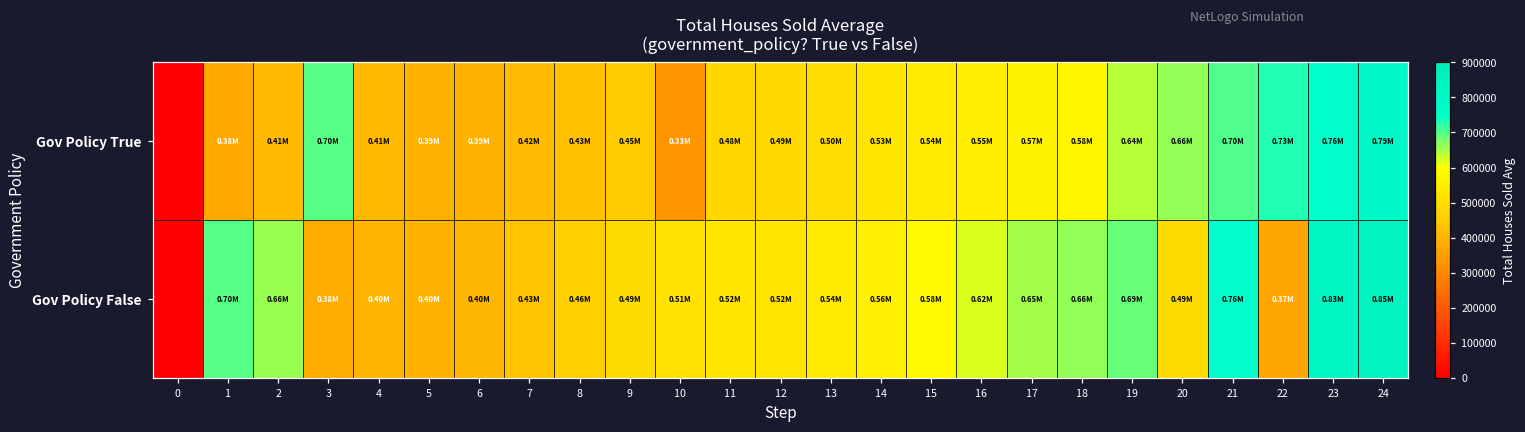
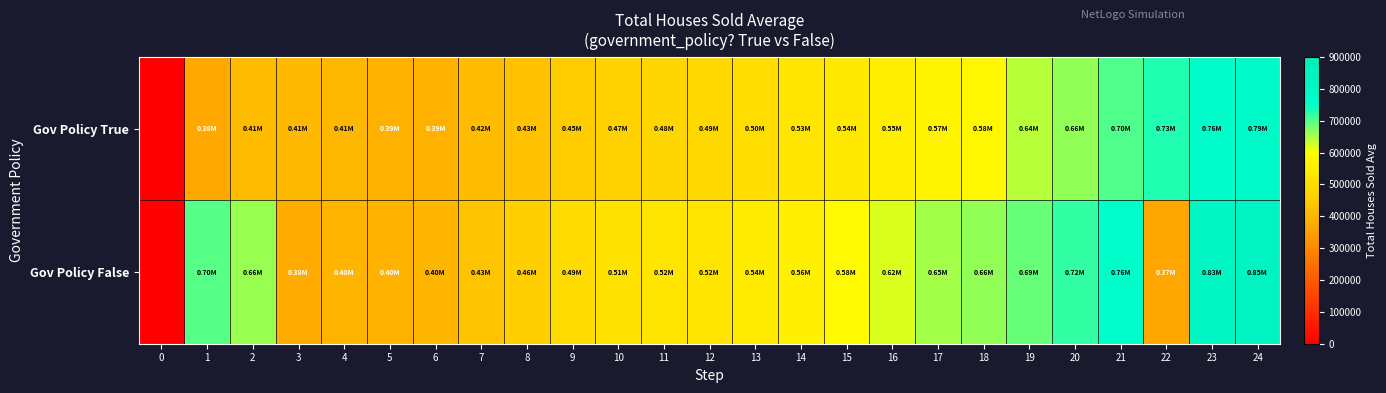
Gov Policy True, 3: 0.70M -> 0.41M
Gov Policy True, 10: 0.33M -> 0.47M
Gov Policy False, 20: 0.49M -> 0.72M
